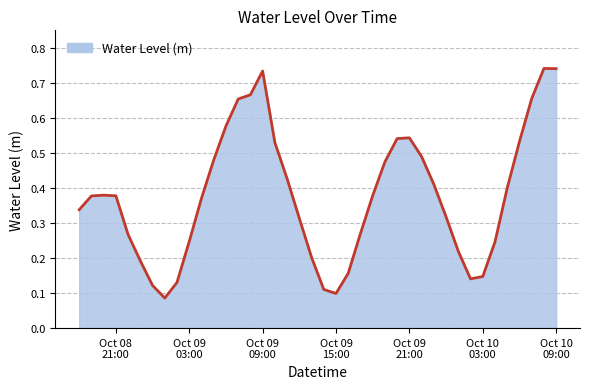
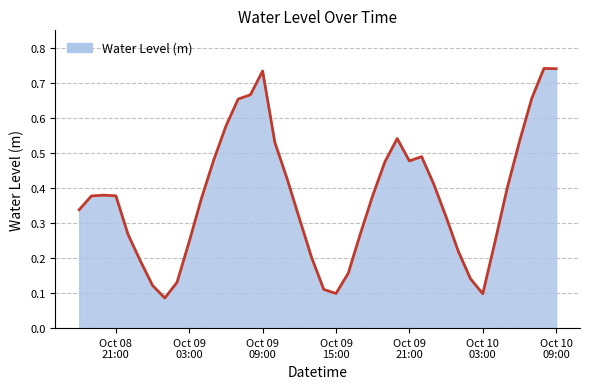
Oct 09 21:00: 0.54 -> 0.48
Oct 10 03:00: 0.15 -> 0.10
